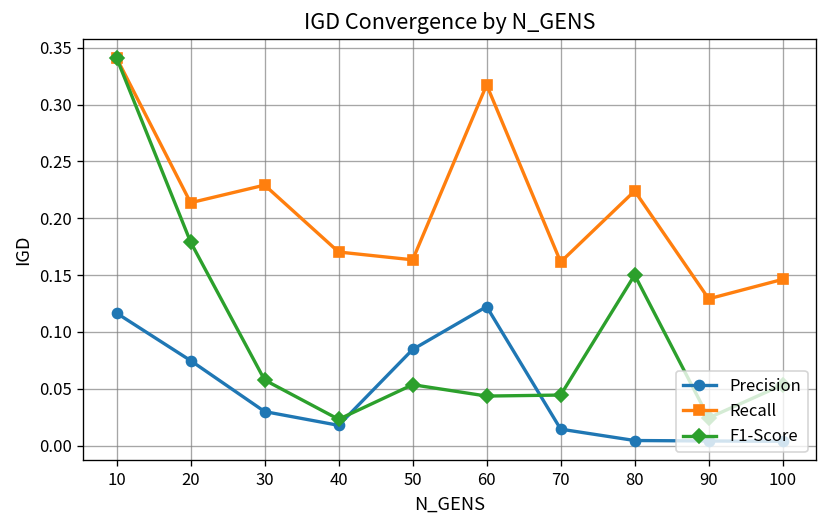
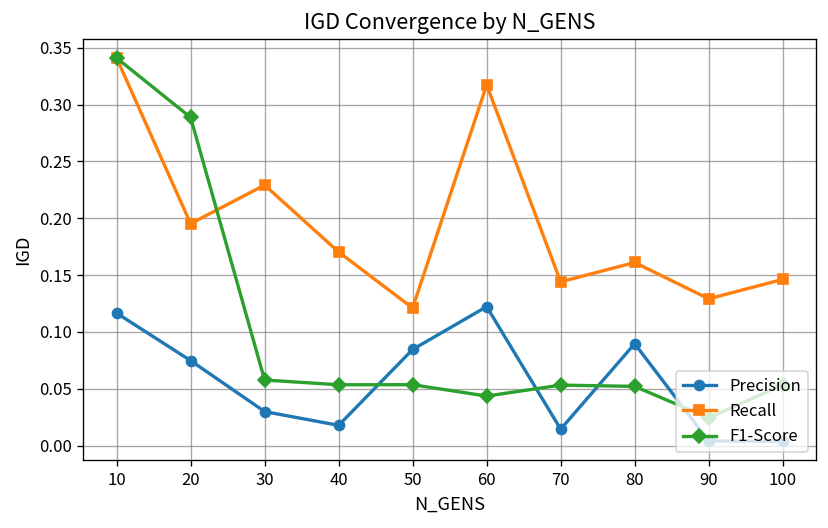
Recall, 20: 0.21 -> 0.20
F1-Score, 20: 0.18 -> 0.29
F1-Score, 40: 0.02 -> 0.05
Recall, 50: 0.16 -> 0.12
Recall, 70: 0.16 -> 0.14
F1-Score, 70: 0.04 -> 0.05
Precision, 80: 0.00 -> 0.09
Recall, 80: 0.22 -> 0.16
F1-Score, 80: 0.15 -> 0.05
